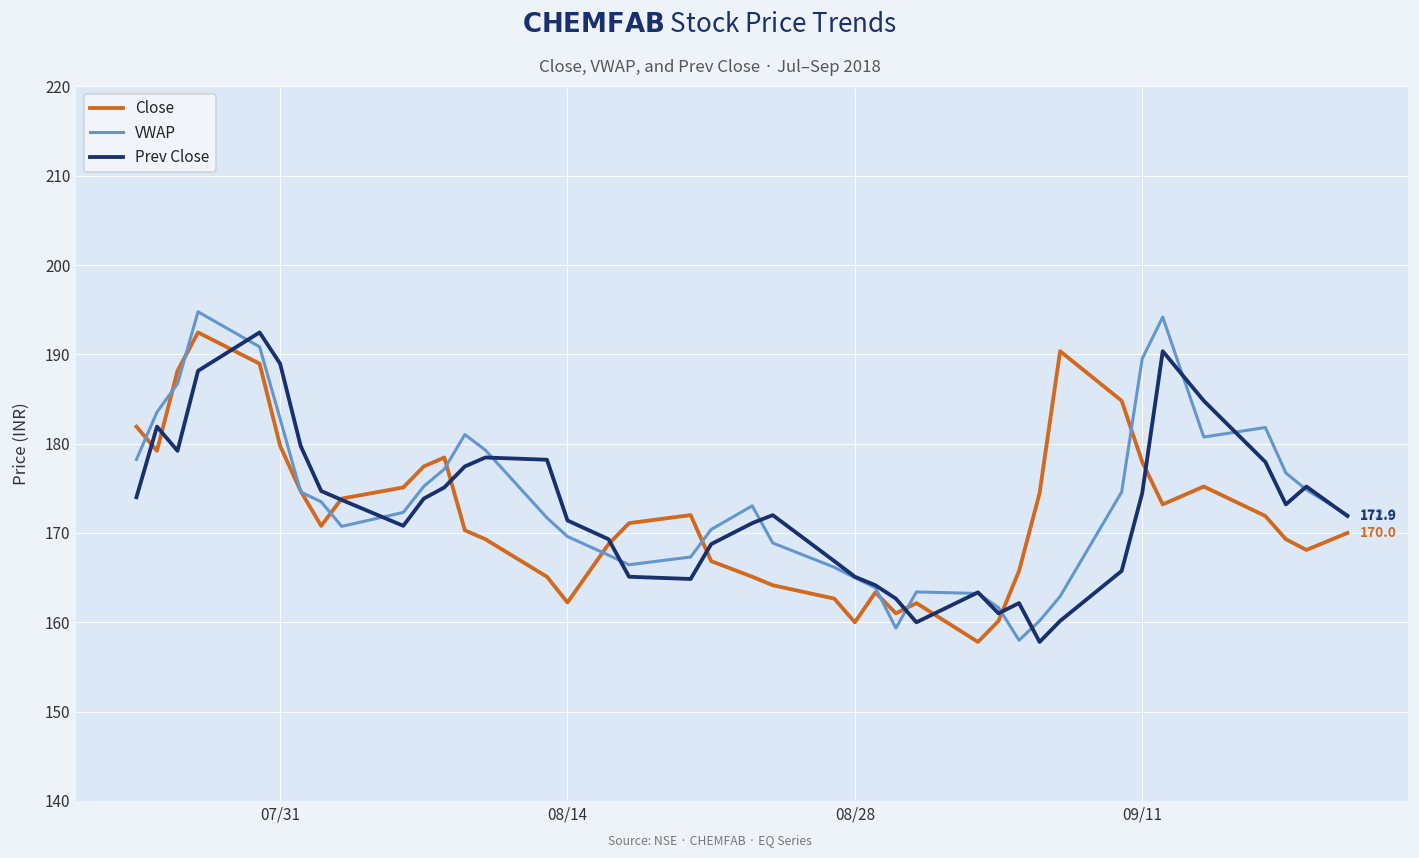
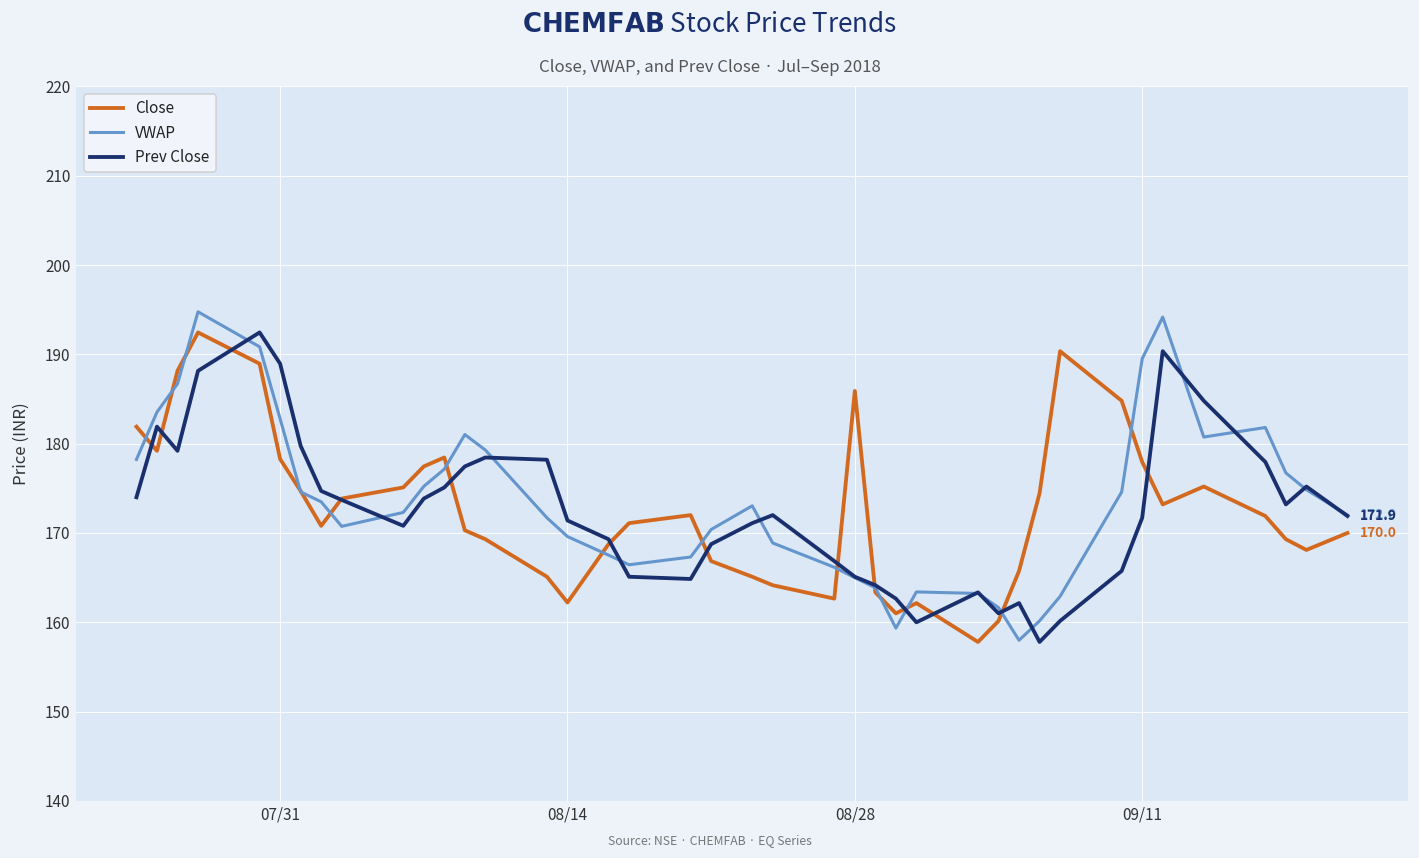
Close, 07/31: 180 -> 178
Close, 08/28: 160 -> 186
Prev Close, 09/11: 174 -> 172
